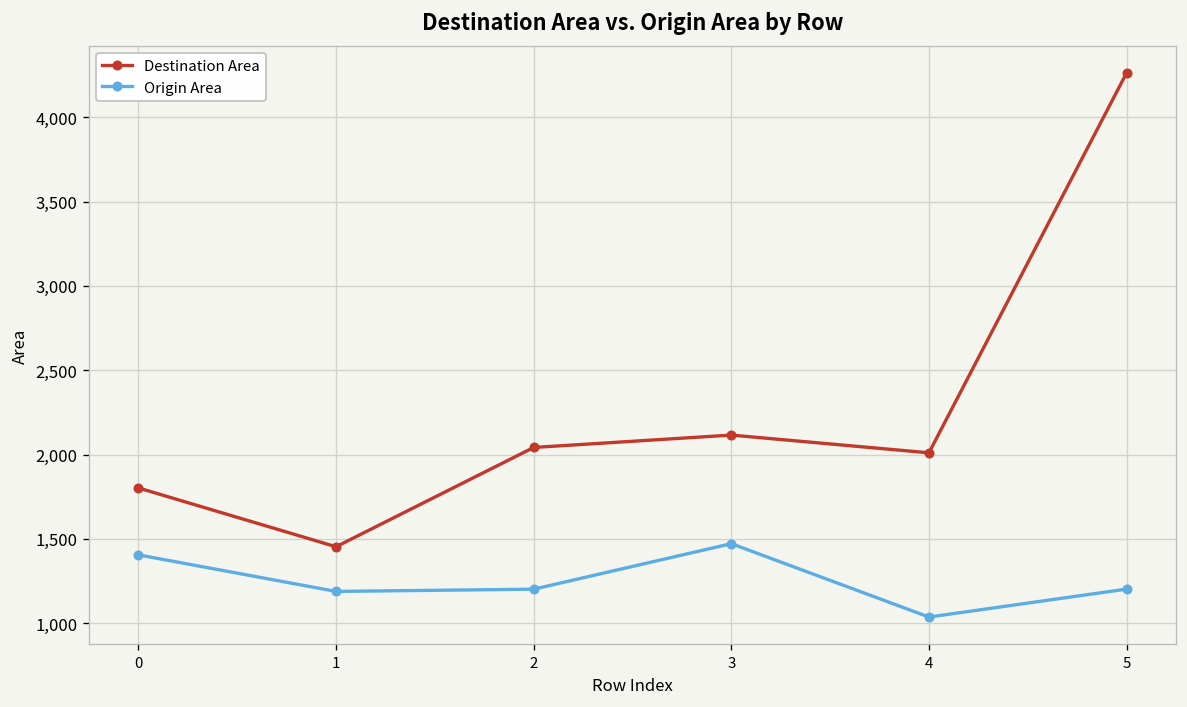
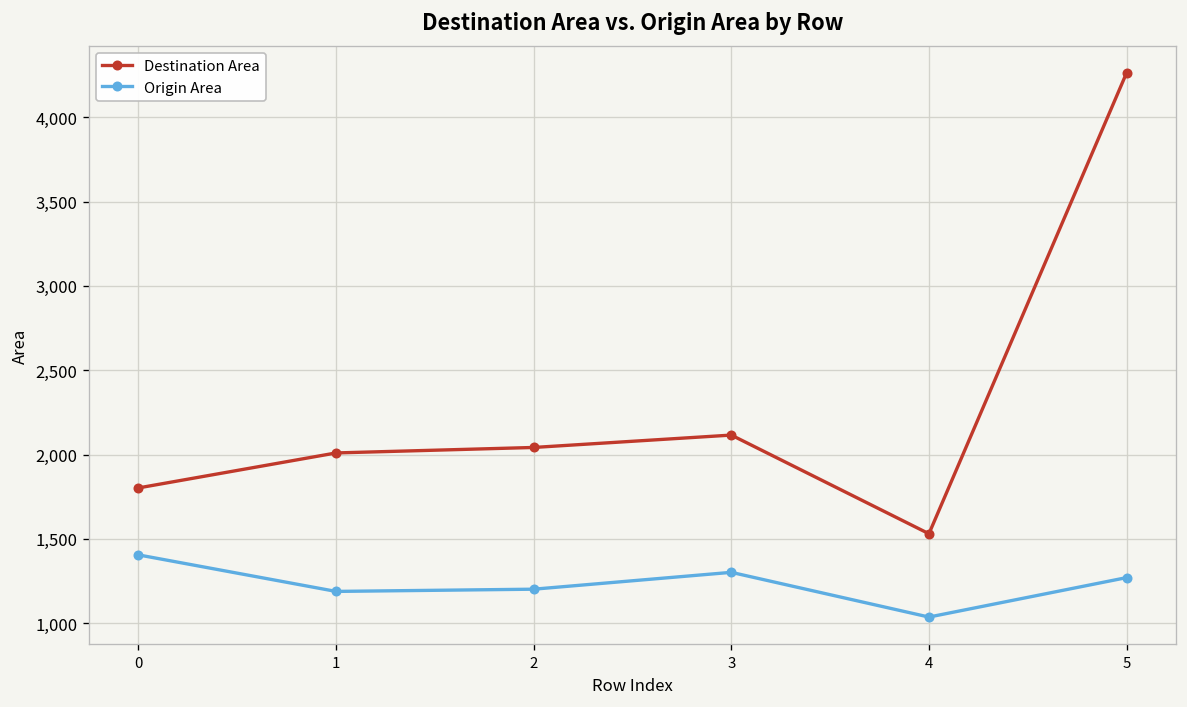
Destination Area, 1: 1,450 -> 2,010
Origin Area, 3: 1,470 -> 1,300
Destination Area, 4: 2,010 -> 1,530
Origin Area, 5: 1,200 -> 1,270
